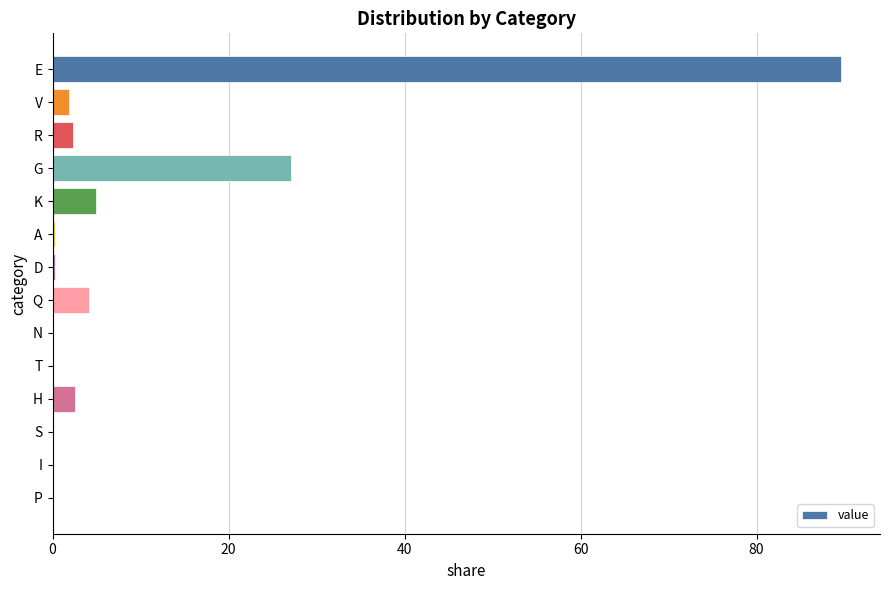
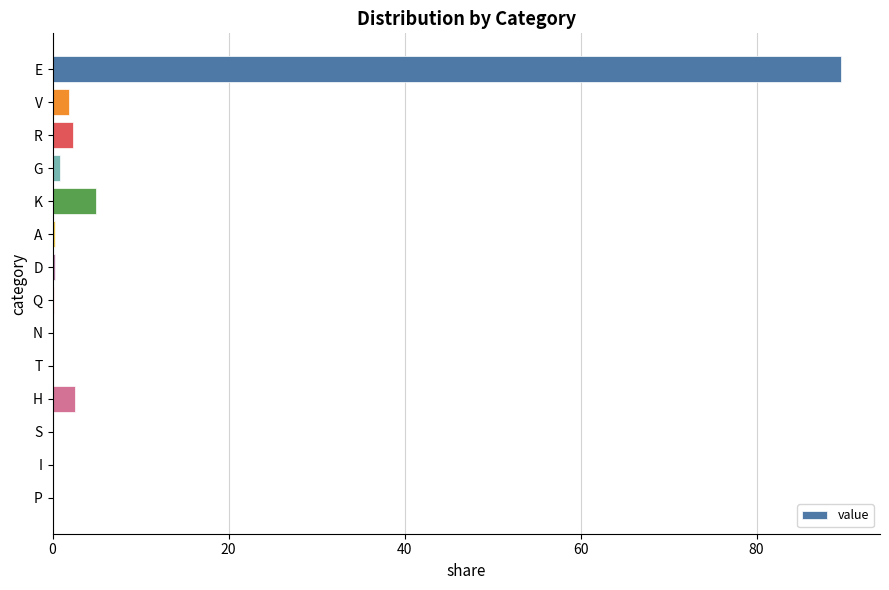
G: 27 -> 1
Q: 4 -> 0
